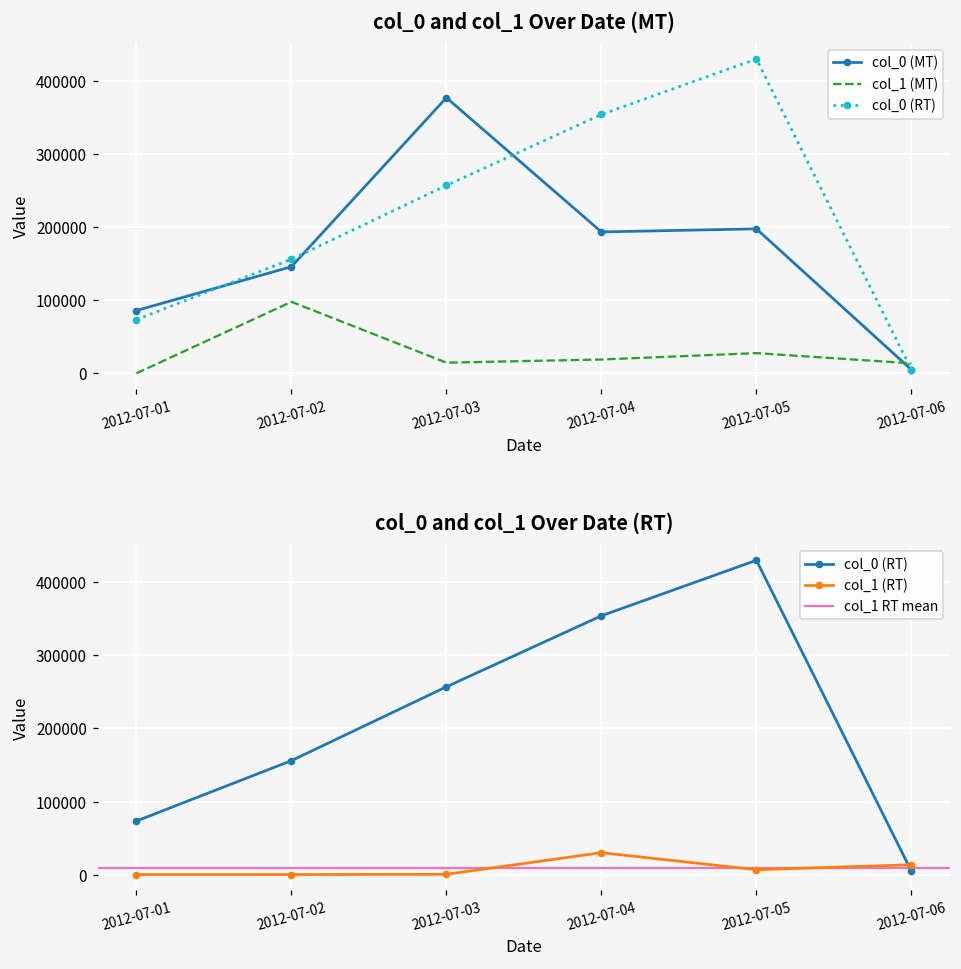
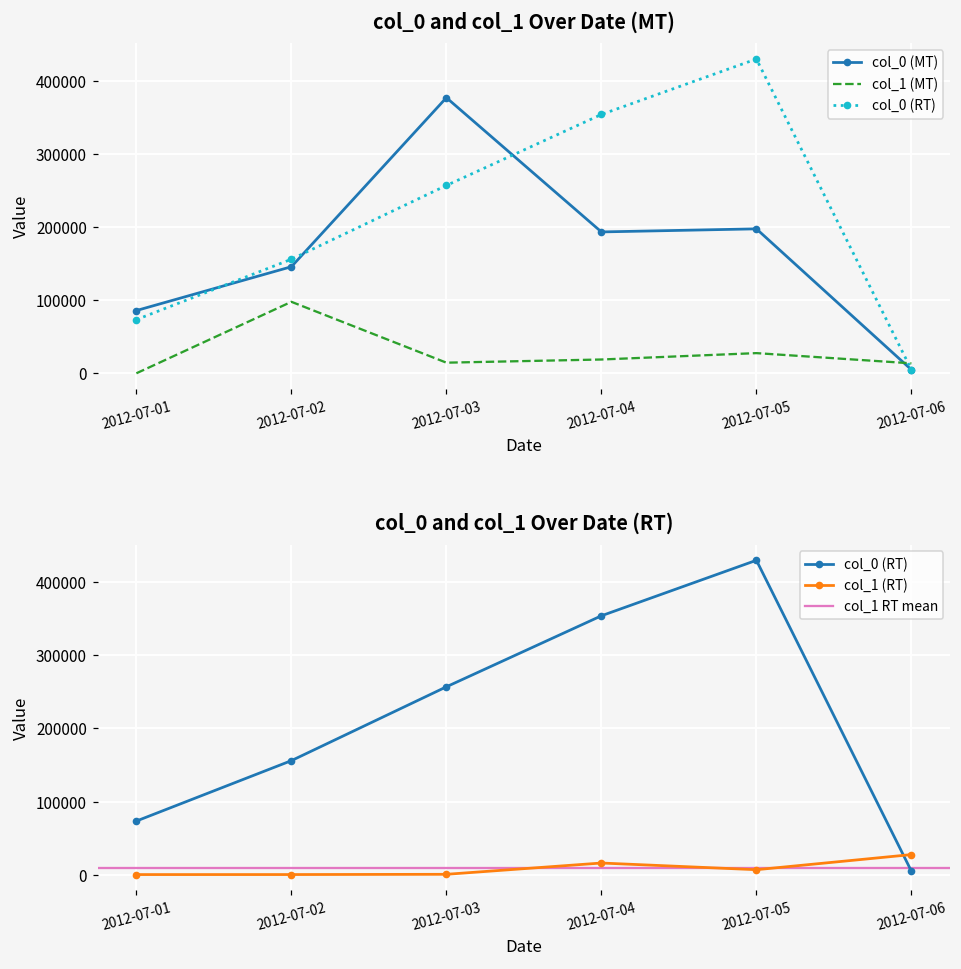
col_0 and col_1 Over Date (RT), col_1 (RT), 2012-07-04: 30000 -> 20000
col_0 and col_1 Over Date (RT), col_1 (RT), 2012-07-06: 10000 -> 30000
